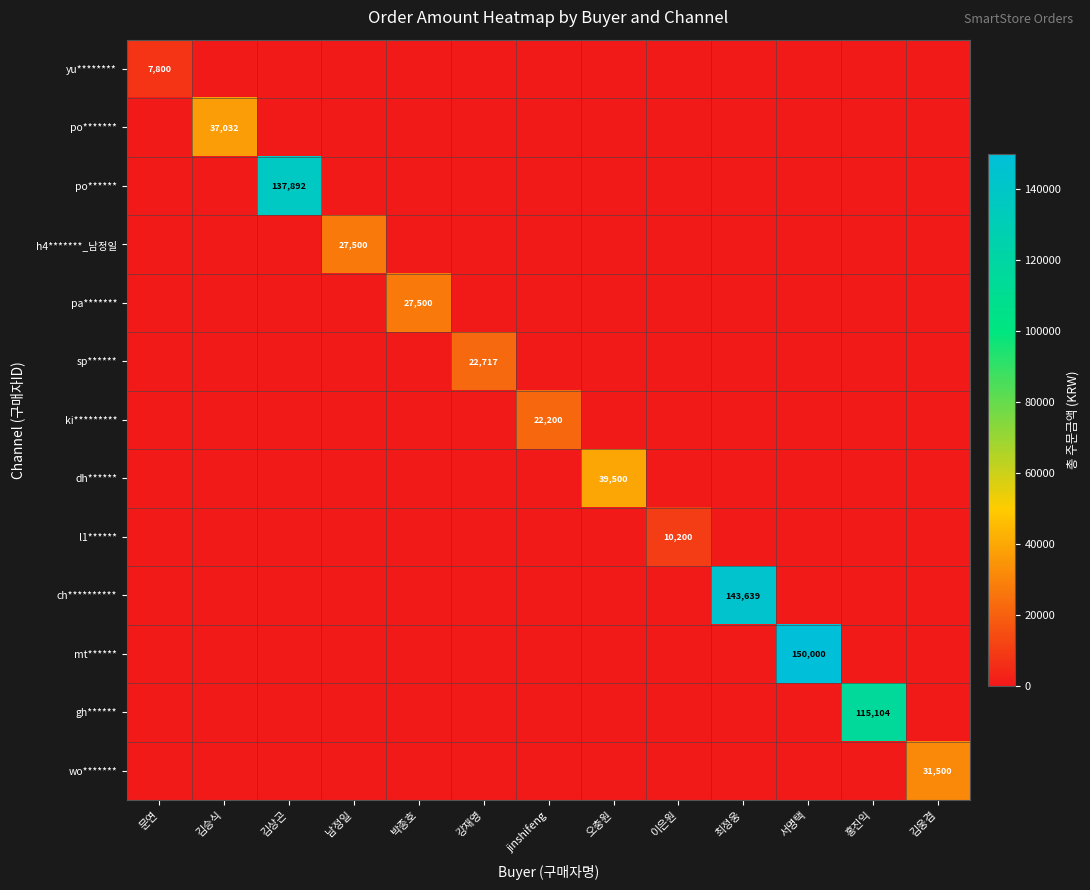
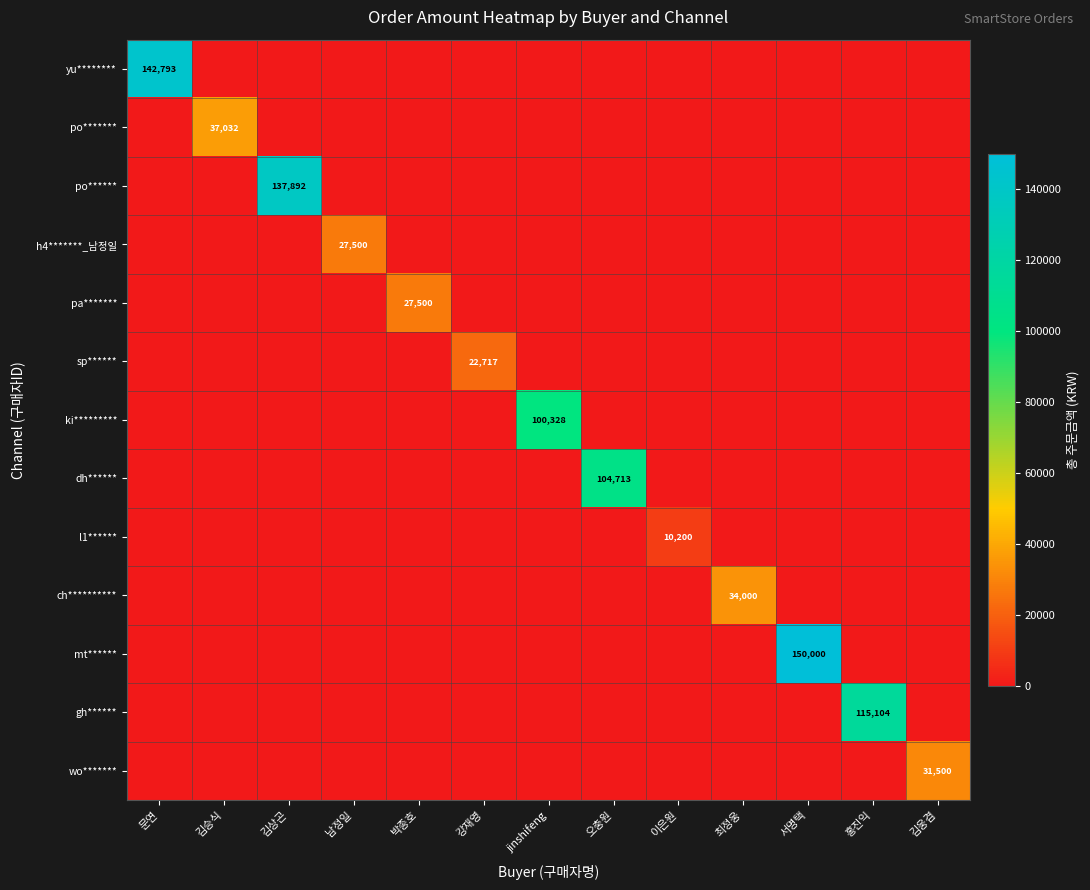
yu********, 문연: 7,800 -> 142,793
ki*********, jinshifeng: 22,200 -> 100,328
dh******, 오충원: 39,500 -> 104,713
ch**********, 최정웅: 143,639 -> 34,000
